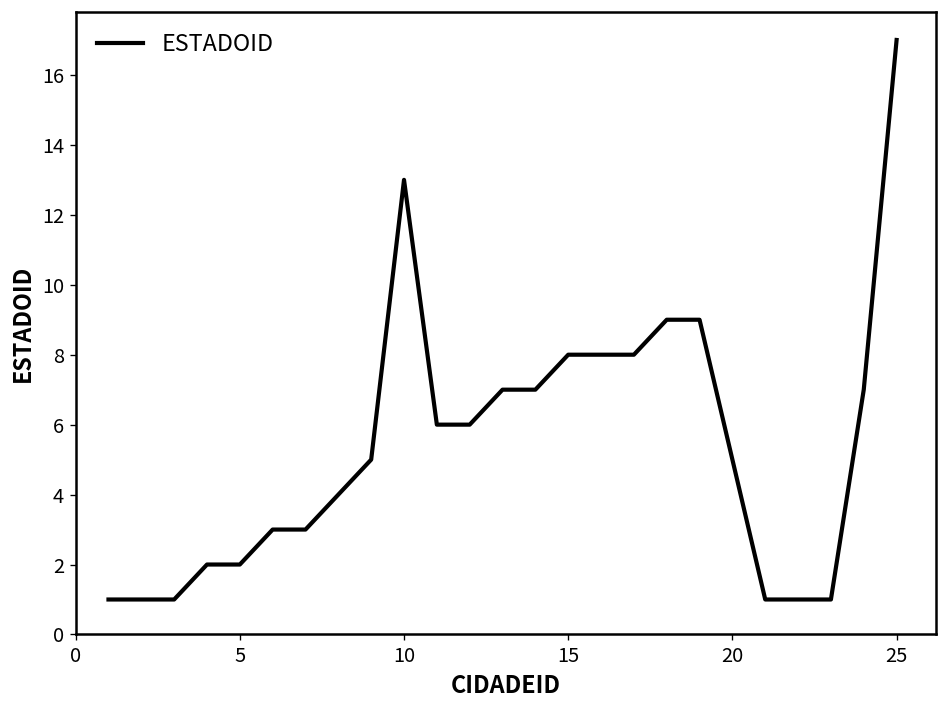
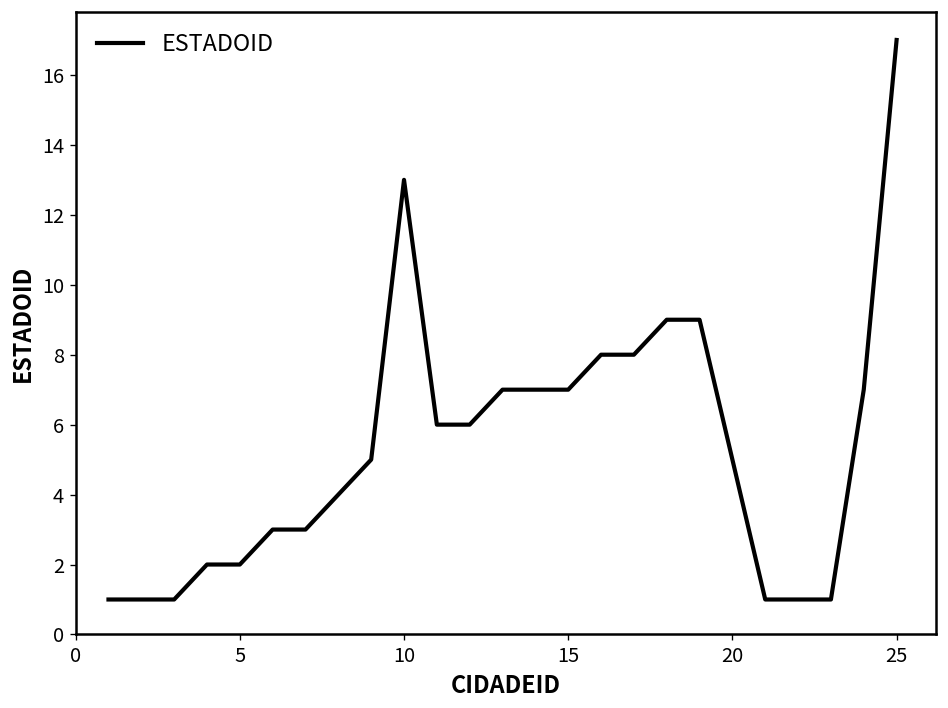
15: 8 -> 7
